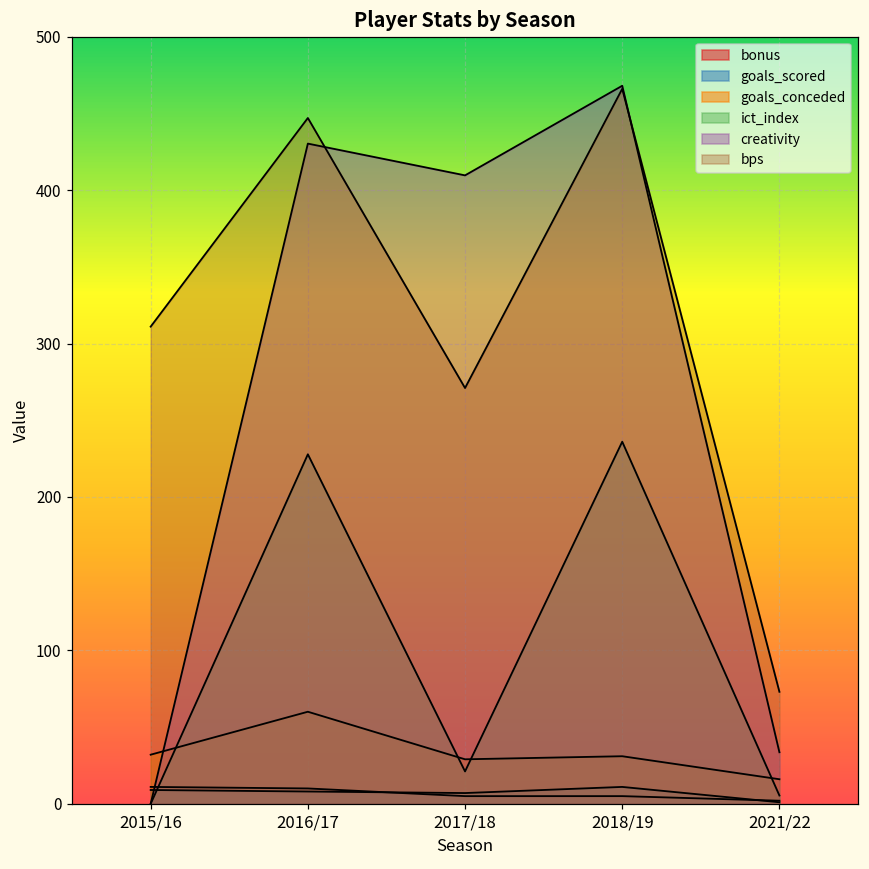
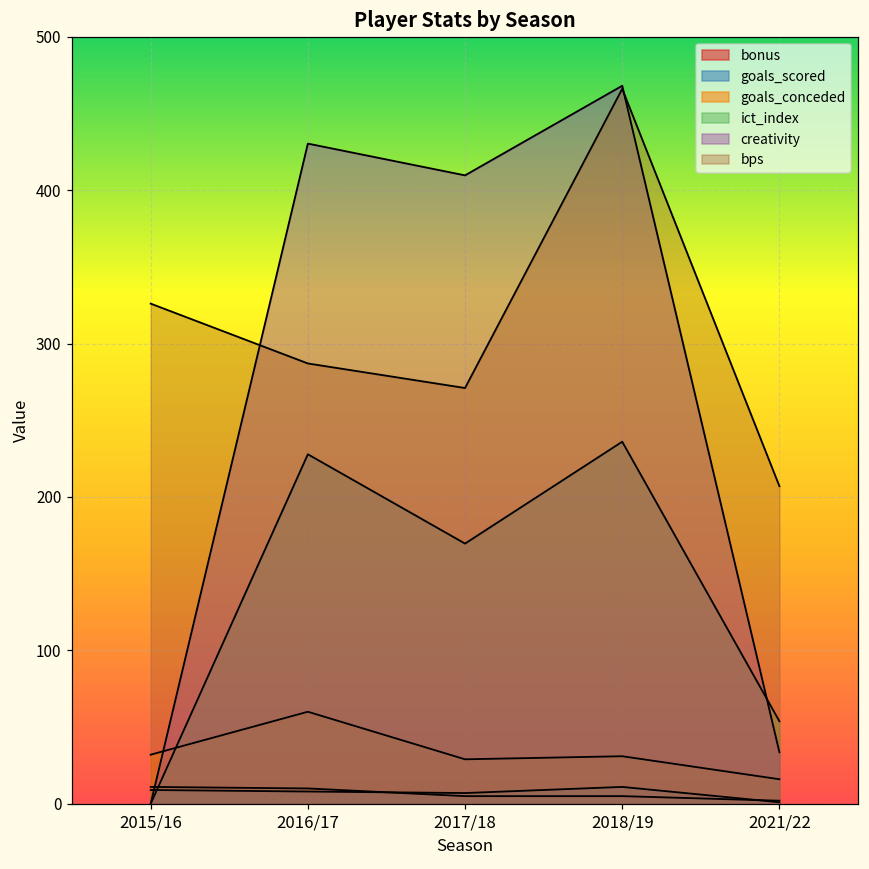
bps, 2015/16: 311 -> 326
bps, 2016/17: 447 -> 287
ict_index, 2017/18: 21 -> 170
ict_index, 2021/22: 5 -> 54
bps, 2021/22: 73 -> 207
